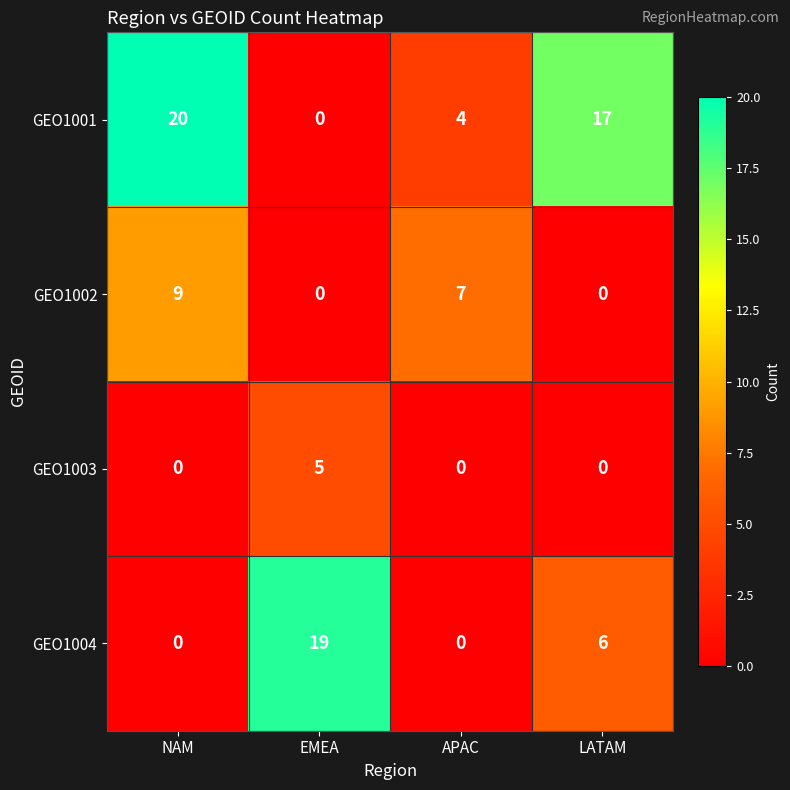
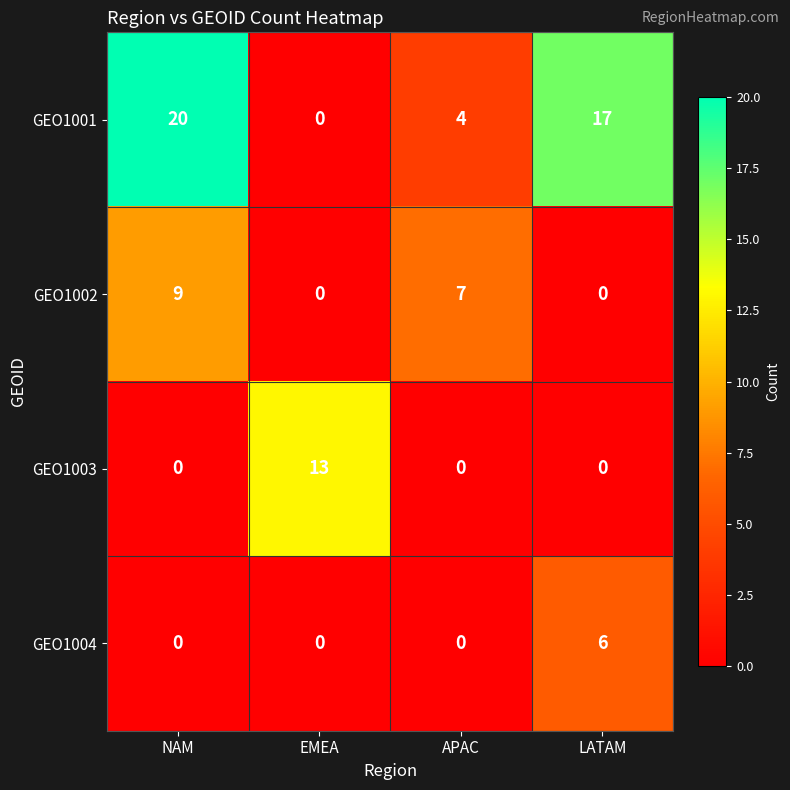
GEO1003, EMEA: 5 -> 13
GEO1004, EMEA: 19 -> 0
